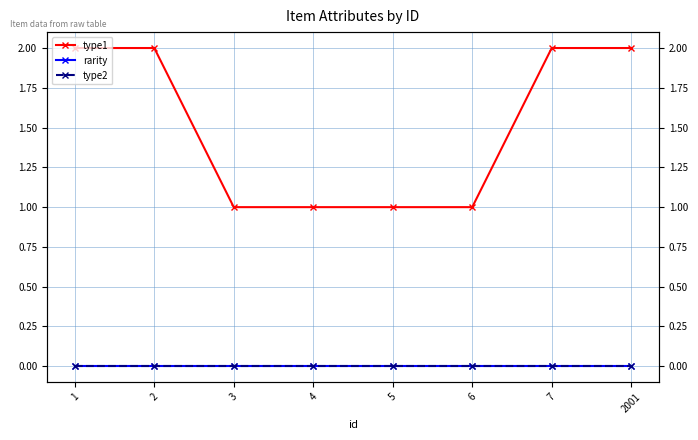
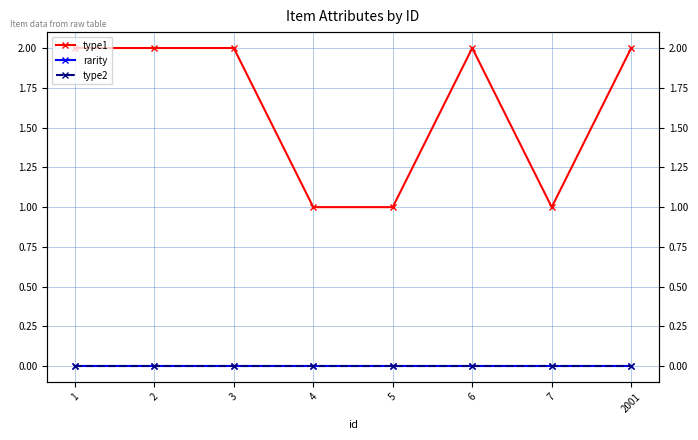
type1, 3: 1 -> 2
type1, 6: 1 -> 2
type1, 7: 2 -> 1
